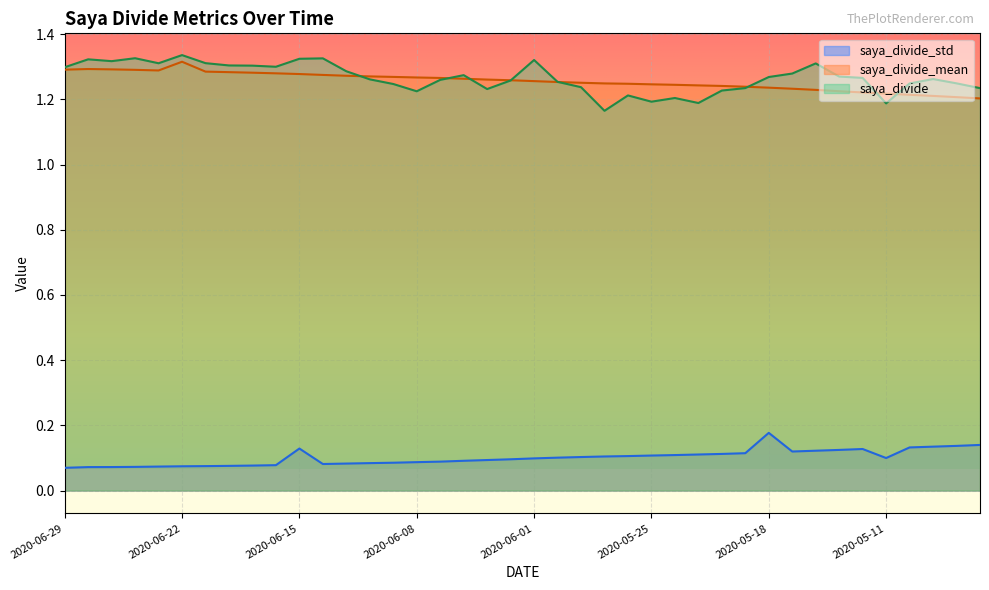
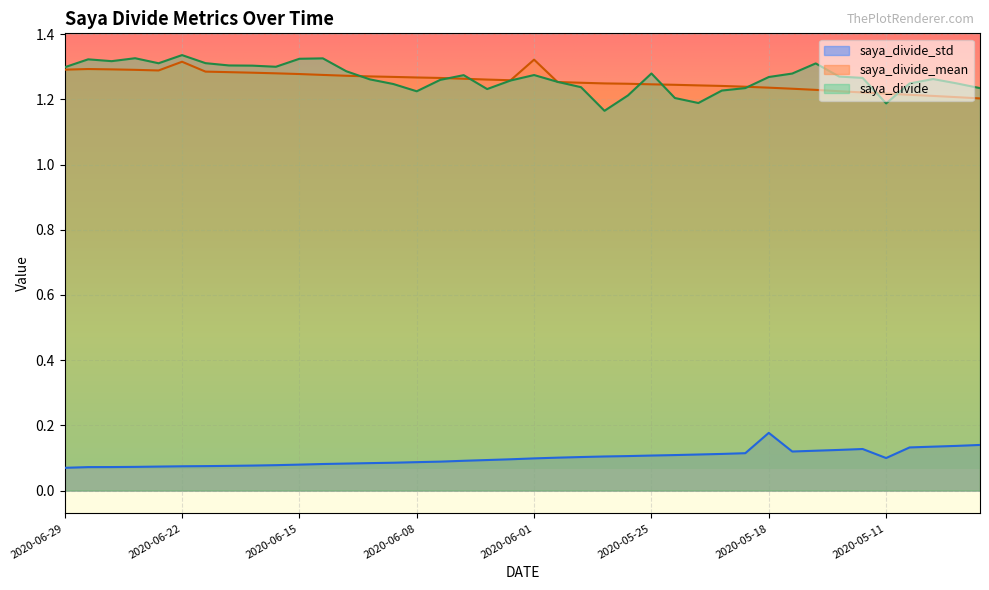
saya_divide_std, 2020-06-15: 0.13 -> 0.08
saya_divide_mean, 2020-06-01: 1.26 -> 1.32
saya_divide, 2020-06-01: 1.32 -> 1.27
saya_divide, 2020-05-25: 1.19 -> 1.28
